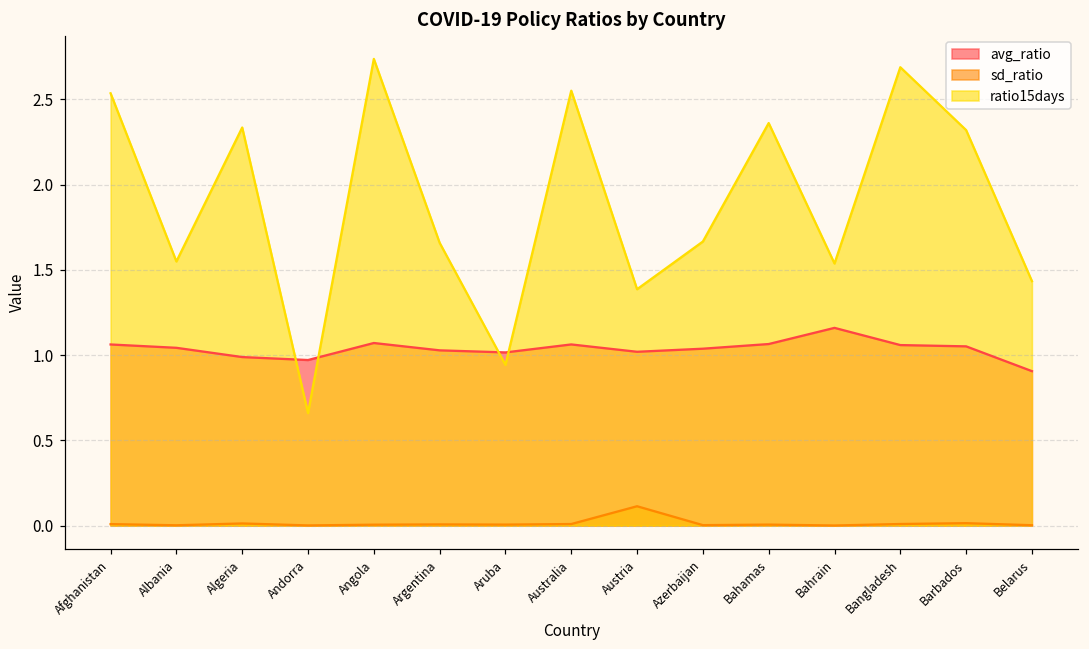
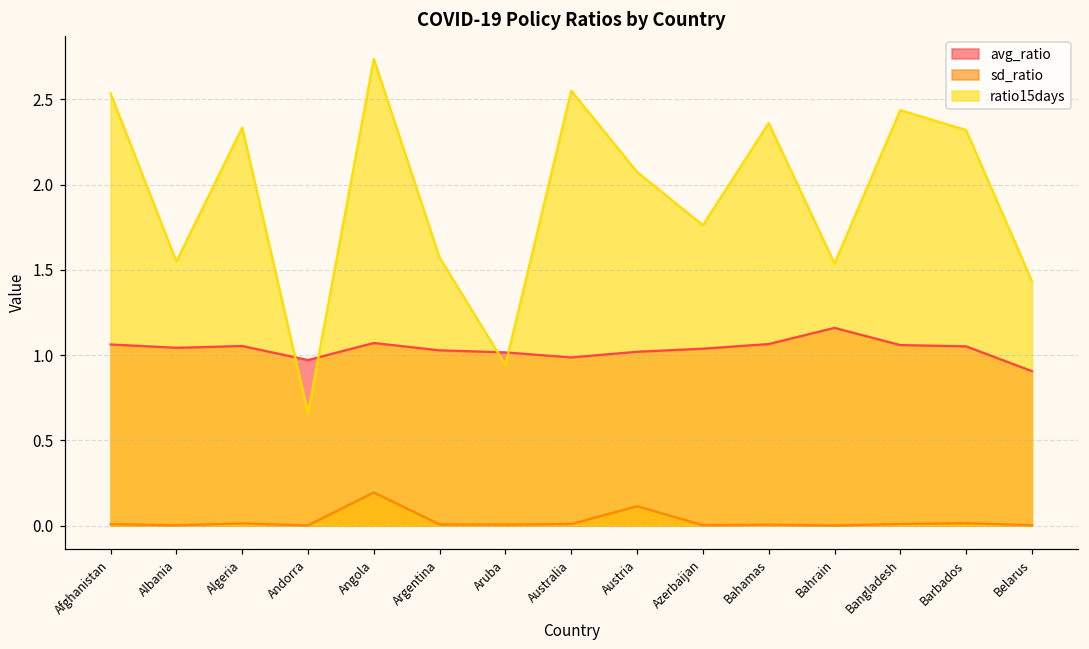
avg_ratio, Algeria: 0.99 -> 1.05
sd_ratio, Angola: 0.01 -> 0.19
ratio15days, Argentina: 1.66 -> 1.57
avg_ratio, Australia: 1.06 -> 0.99
ratio15days, Austria: 1.39 -> 2.07
ratio15days, Azerbaijan: 1.67 -> 1.76
ratio15days, Bangladesh: 2.69 -> 2.44
